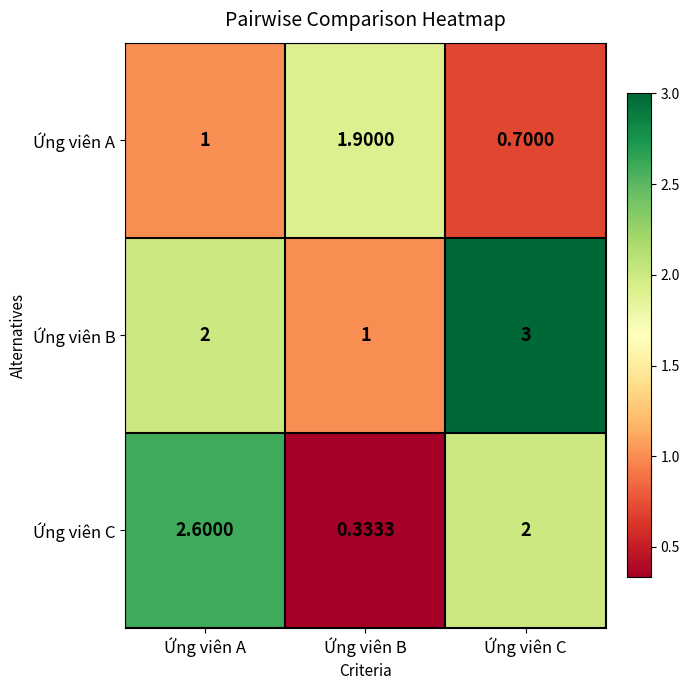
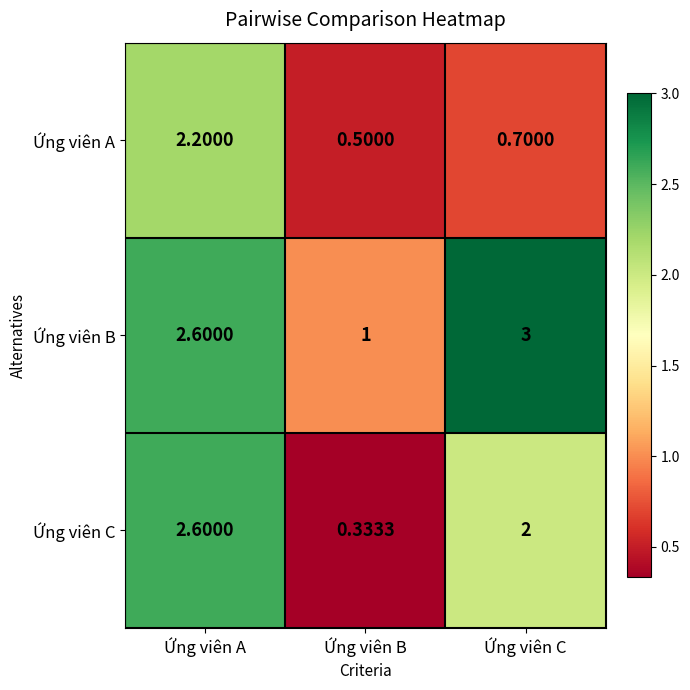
Ứng viên A, Ứng viên A: 1 -> 2.2000
Ứng viên A, Ứng viên B: 1.9000 -> 0.5000
Ứng viên B, Ứng viên A: 2 -> 2.6000
